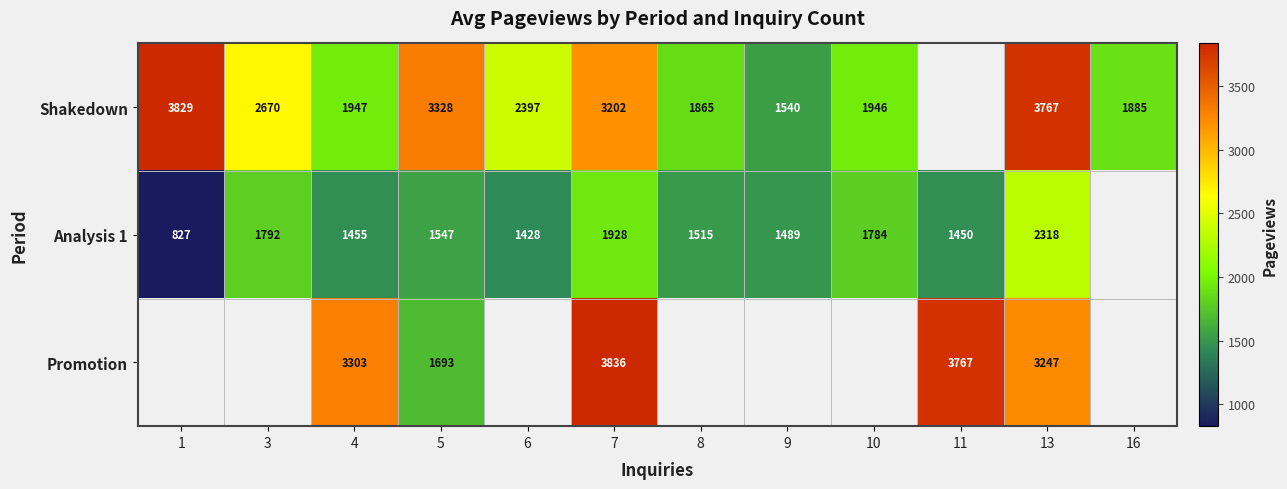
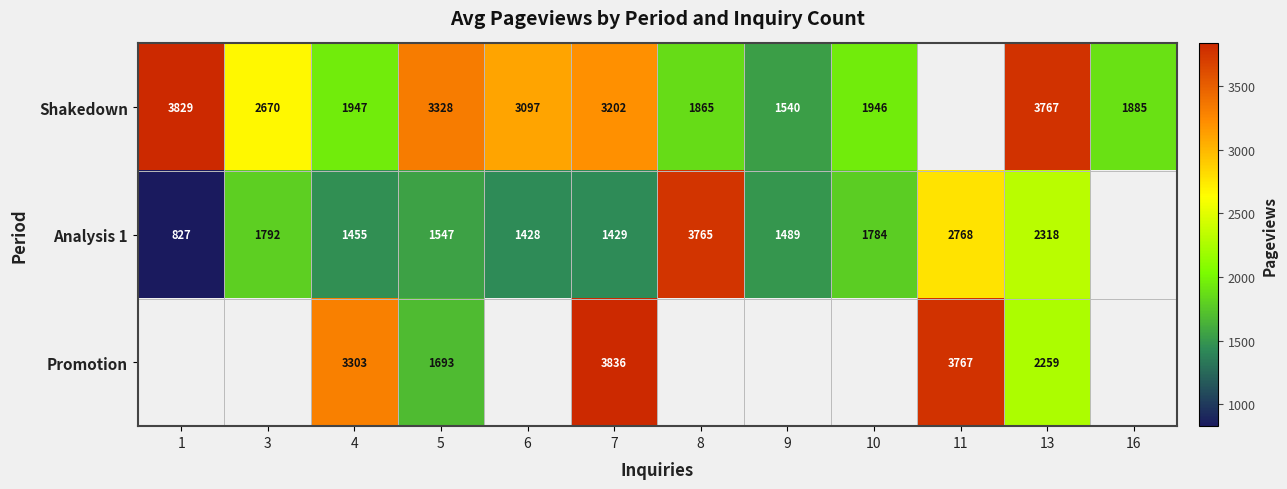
Shakedown, 6: 2397 -> 3097
Analysis 1, 7: 1928 -> 1429
Analysis 1, 8: 1515 -> 3765
Analysis 1, 11: 1450 -> 2768
Promotion, 13: 3247 -> 2259
